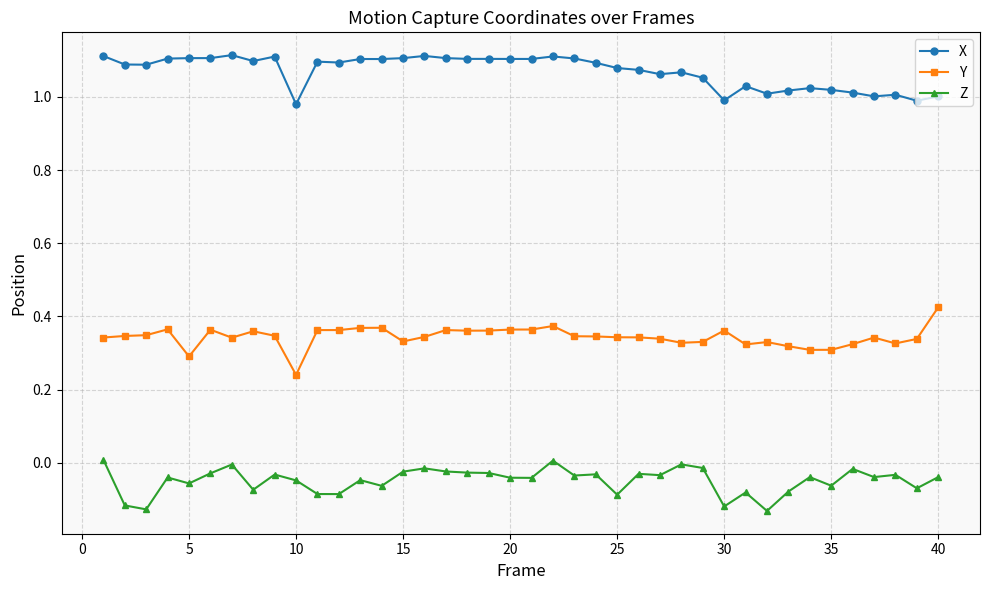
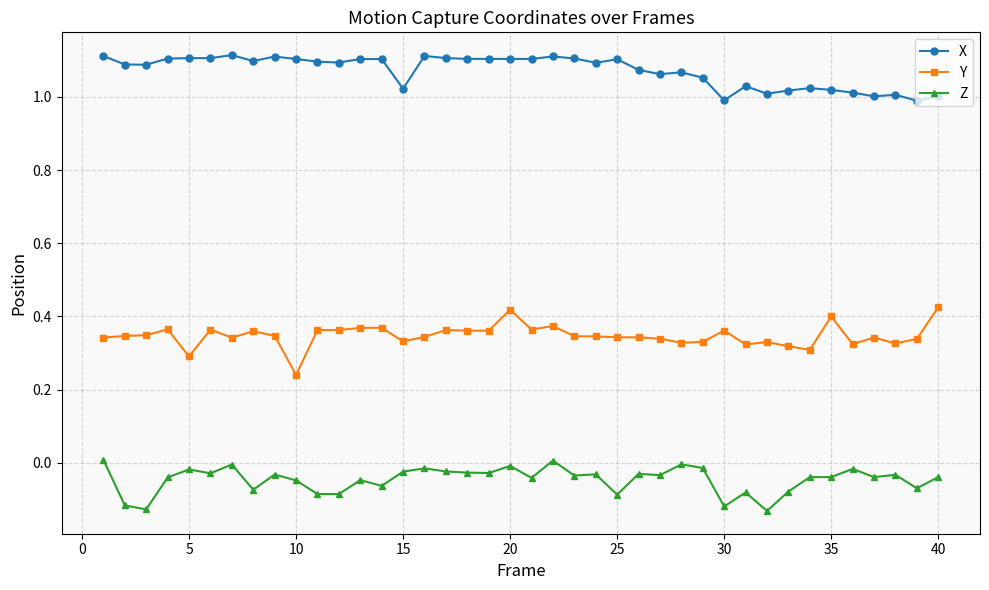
Z, 5: -0.06 -> -0.02
X, 10: 0.98 -> 1.10
X, 15: 1.11 -> 1.02
Y, 20: 0.36 -> 0.42
Z, 20: -0.04 -> -0.01
X, 25: 1.08 -> 1.10
Y, 35: 0.31 -> 0.40
Z, 35: -0.06 -> -0.04
